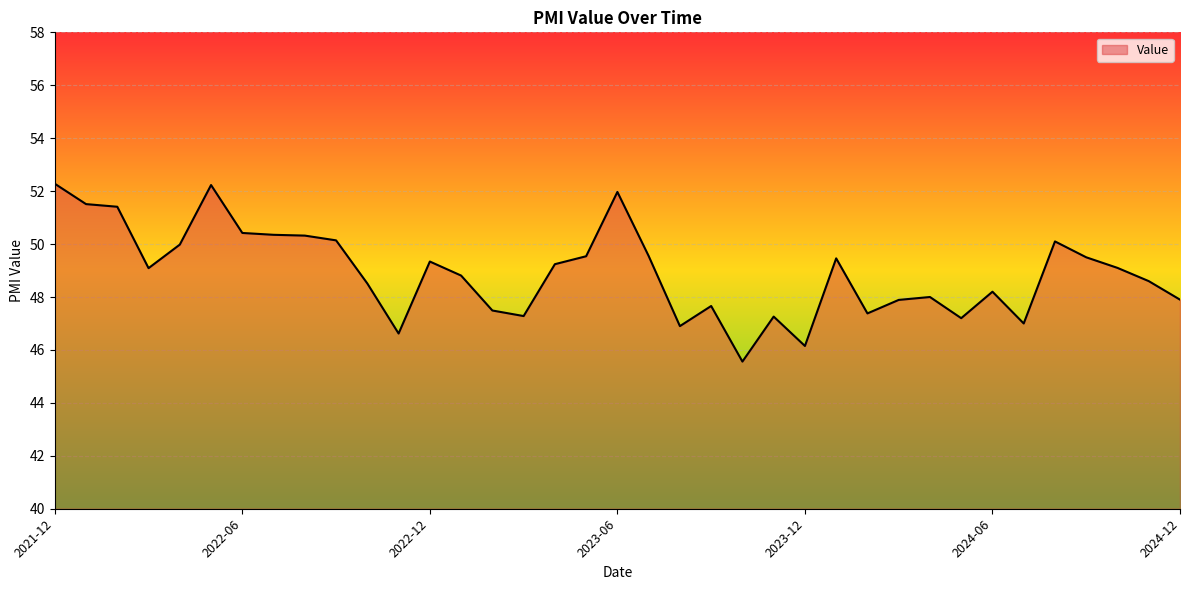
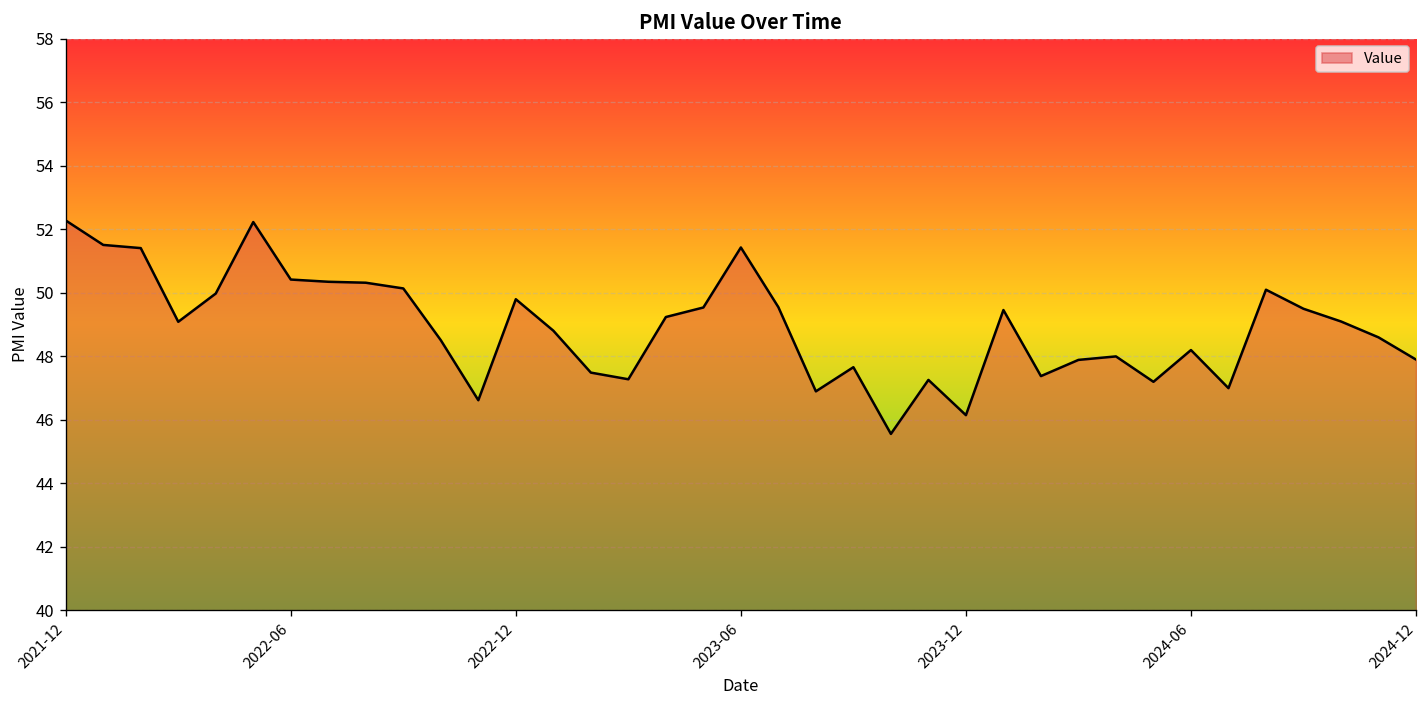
2022-12: 49.3 -> 49.8
2023-06: 52.0 -> 51.4
